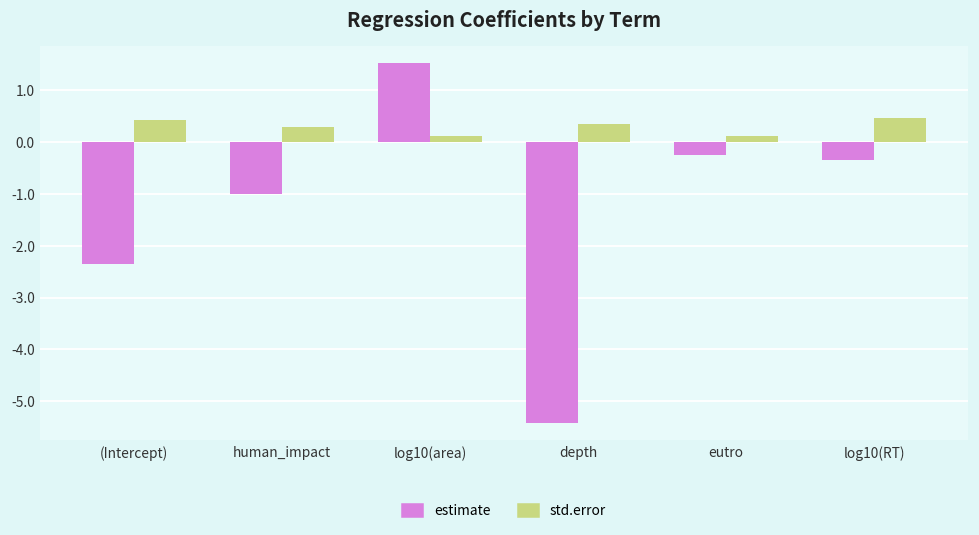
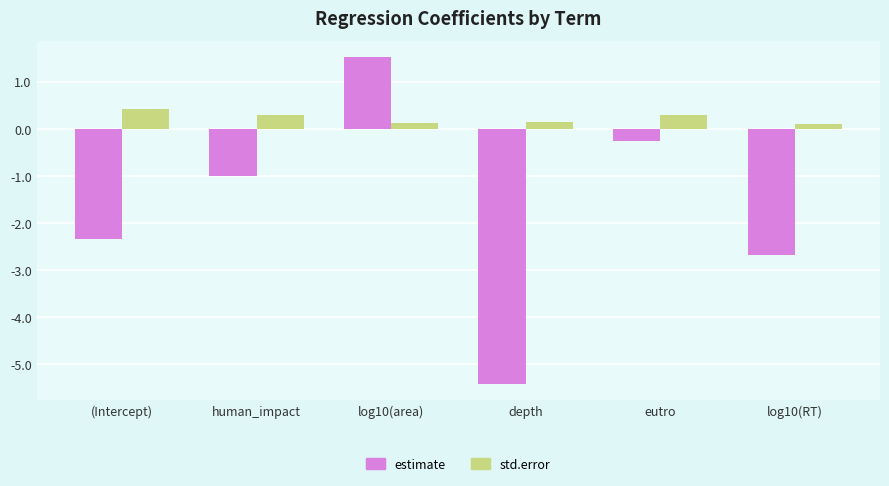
std.error, depth: 0.3 -> 0.1
std.error, eutro: 0.1 -> 0.3
estimate, log10(RT): -0.3 -> -2.7
std.error, log10(RT): 0.5 -> 0.1
